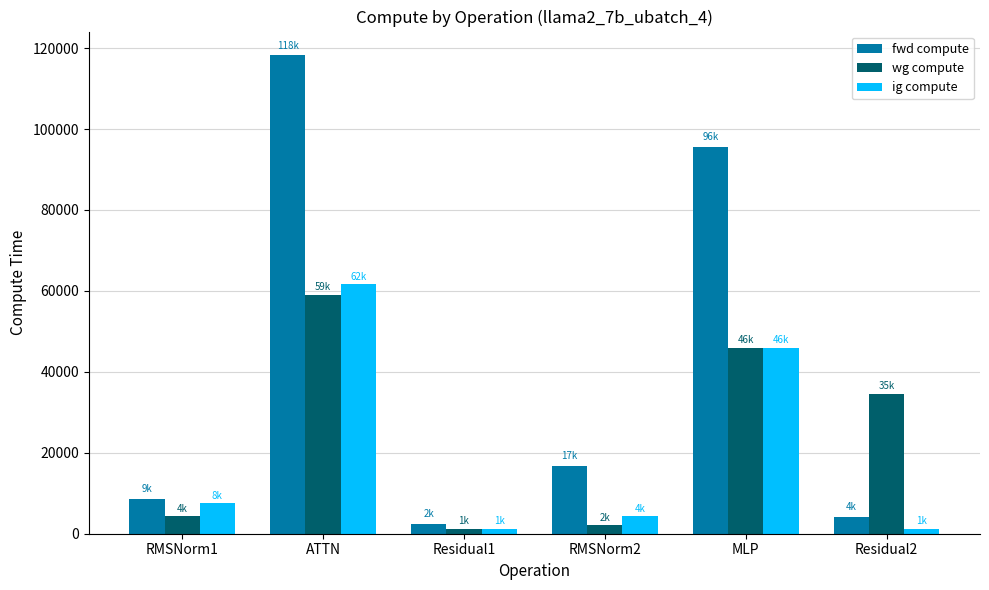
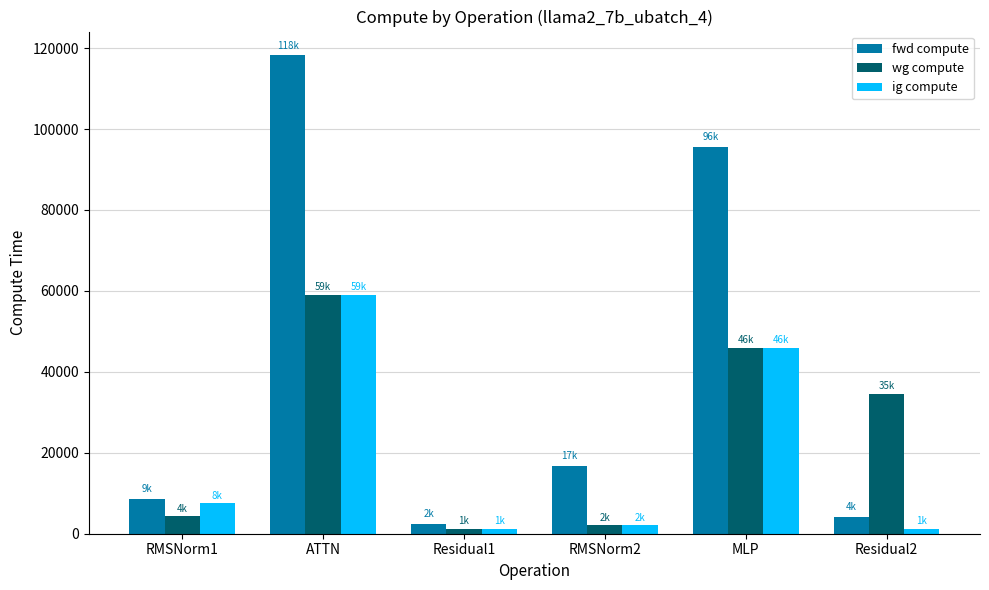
ig compute, ATTN: 62k -> 59k
ig compute, RMSNorm2: 4k -> 2k
